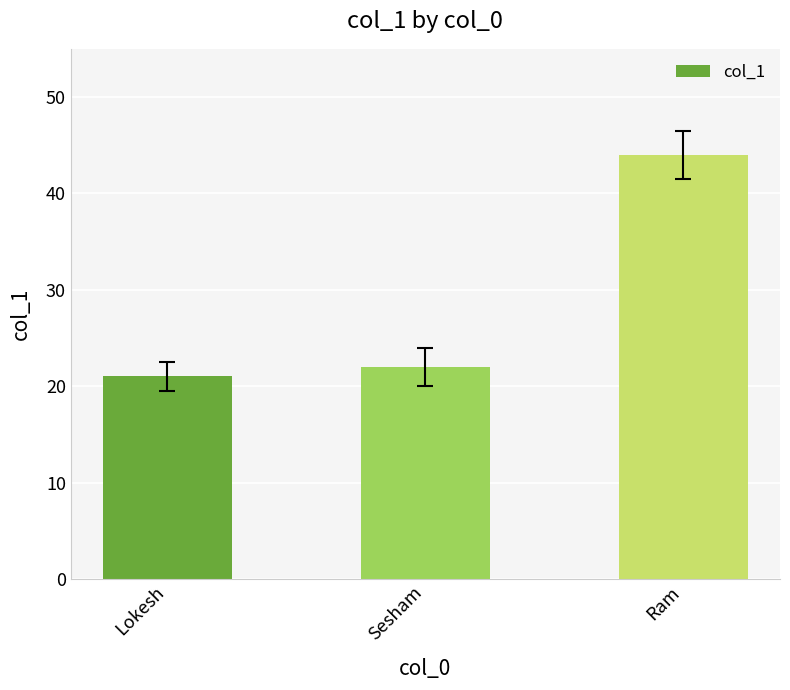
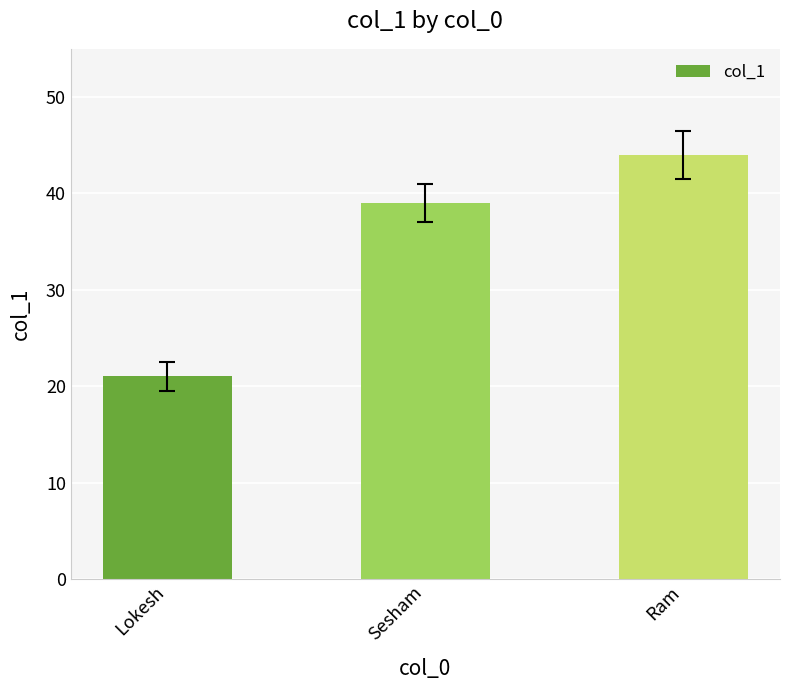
col_1, Sesham: 22 -> 39
